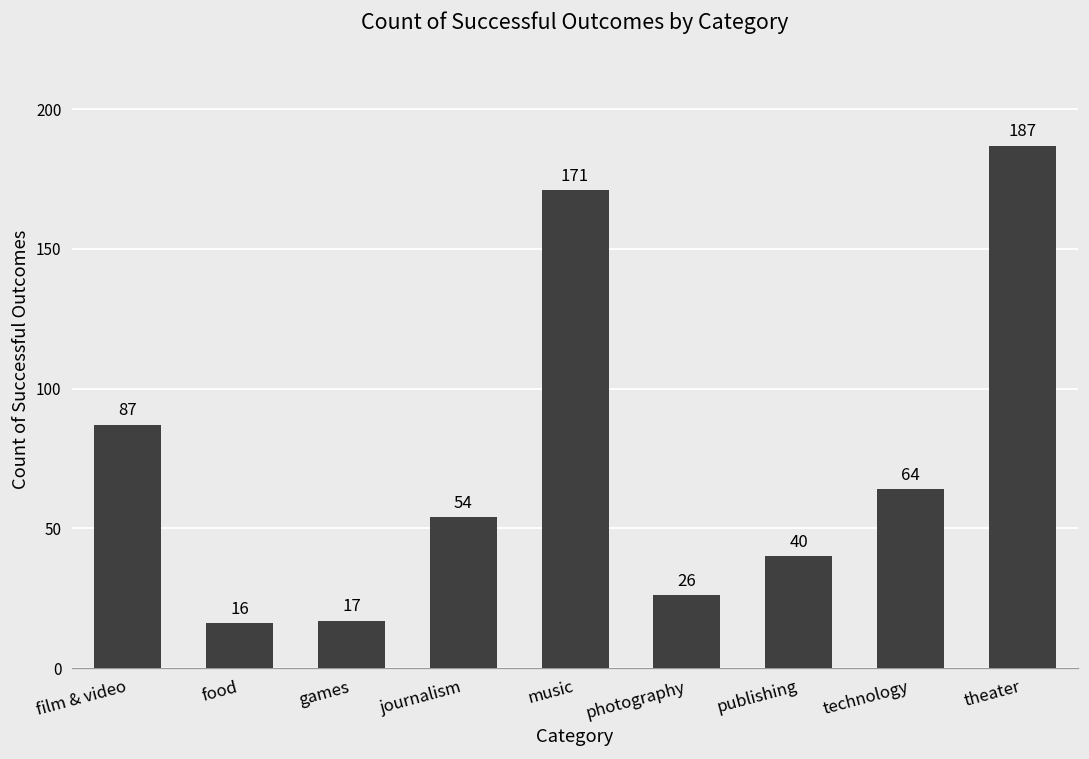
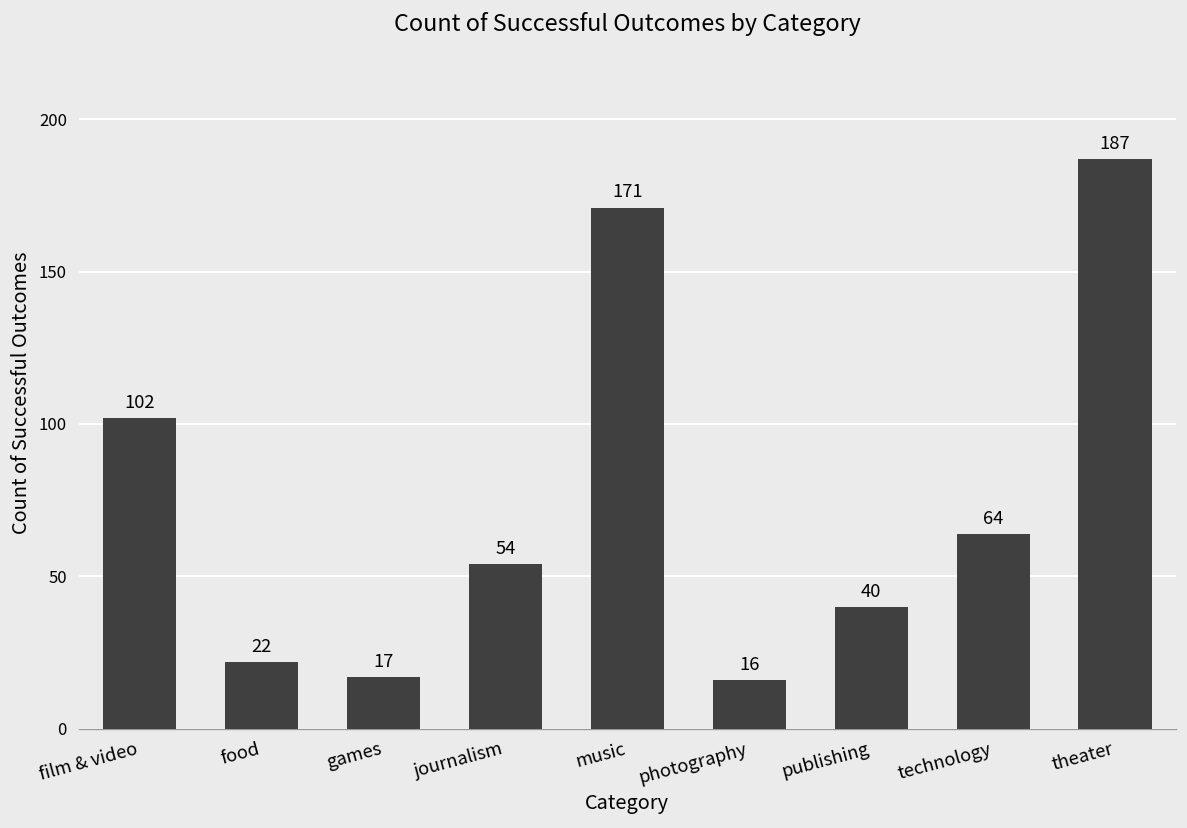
film & video: 87 -> 102
food: 16 -> 22
photography: 26 -> 16
